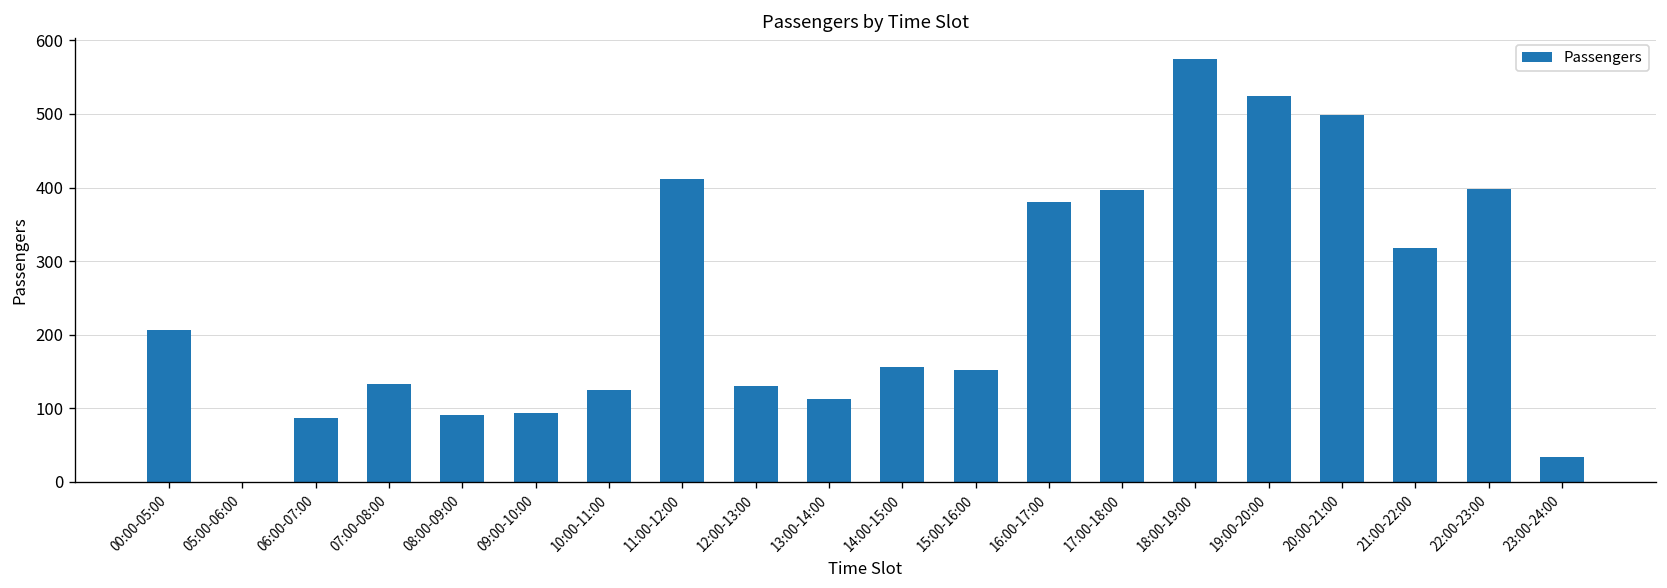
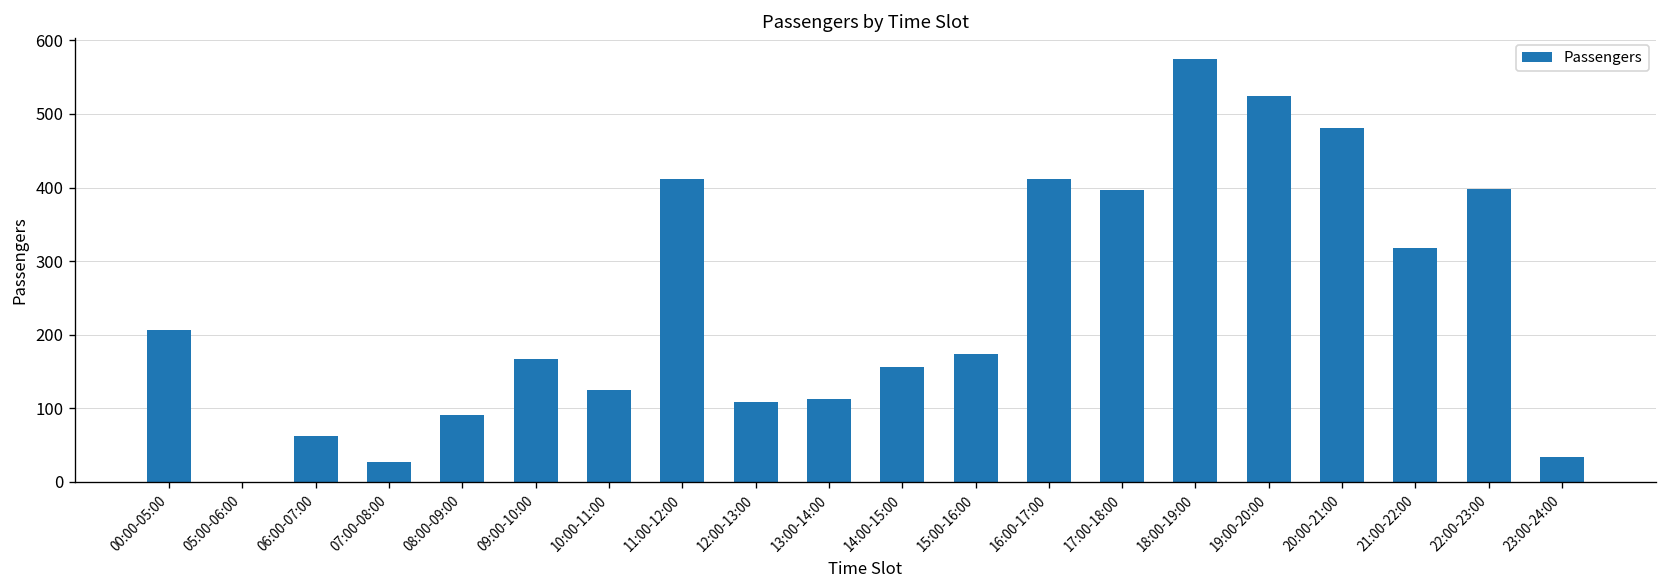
06:00-07:00: 90 -> 60
07:00-08:00: 130 -> 30
09:00-10:00: 90 -> 170
12:00-13:00: 130 -> 110
15:00-16:00: 150 -> 170
16:00-17:00: 380 -> 410
20:00-21:00: 500 -> 480
